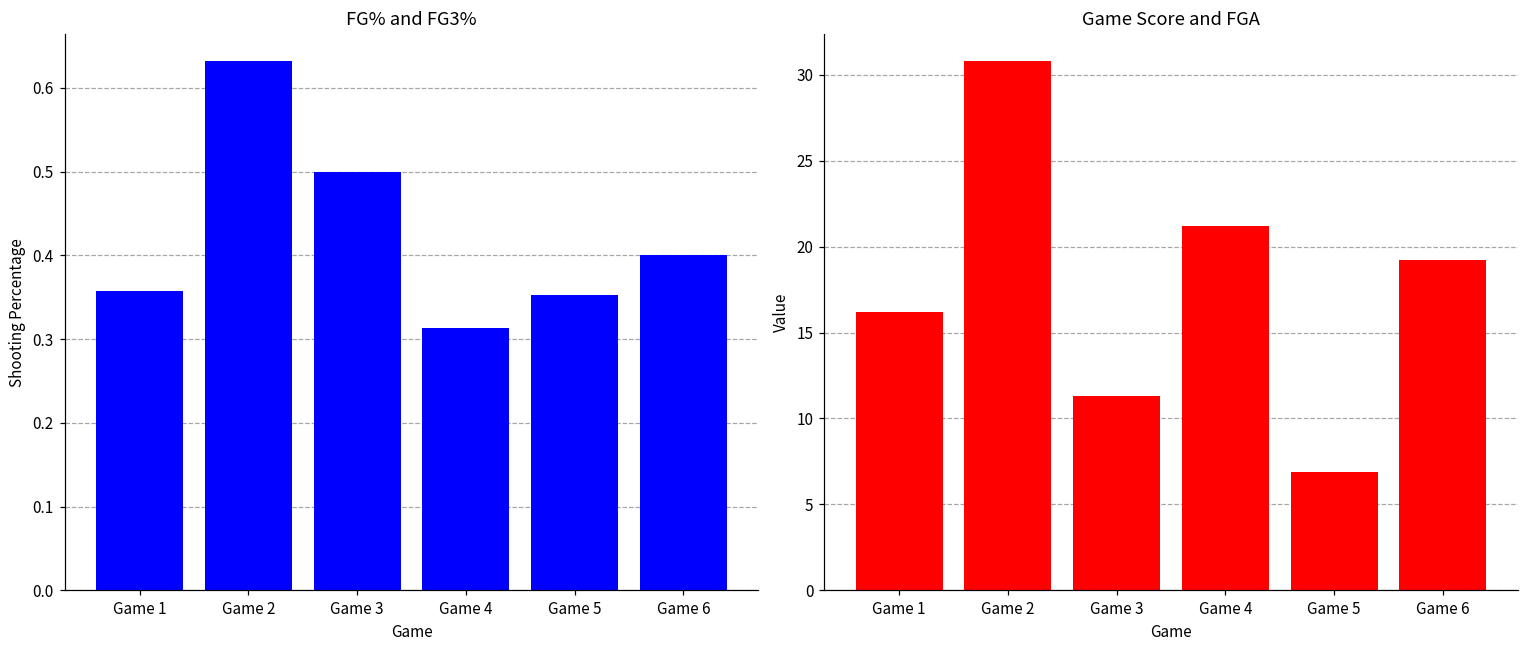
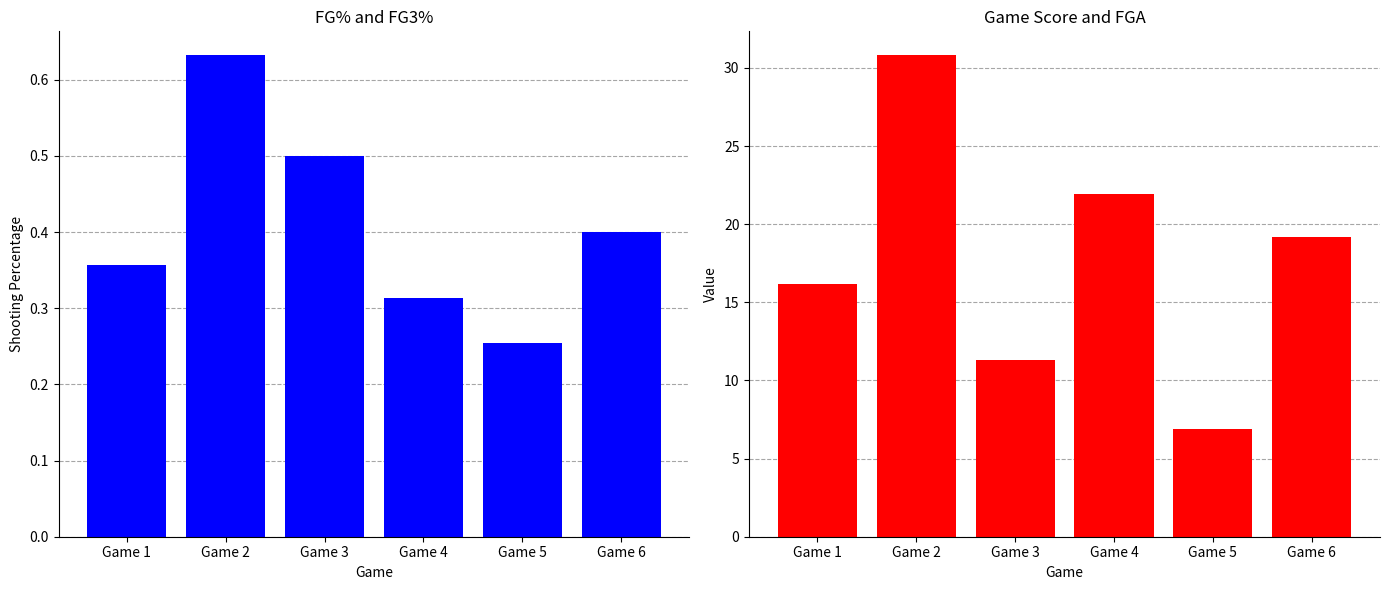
FG% and FG3%, Game 5: 0.35 -> 0.26
Game Score and FGA, Game 4: 21.2 -> 21.9
